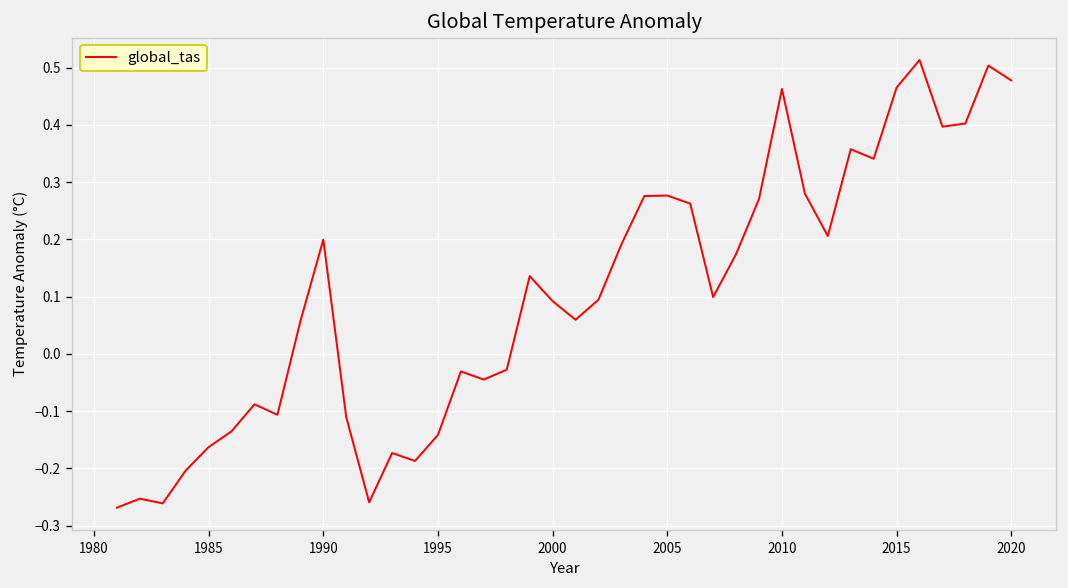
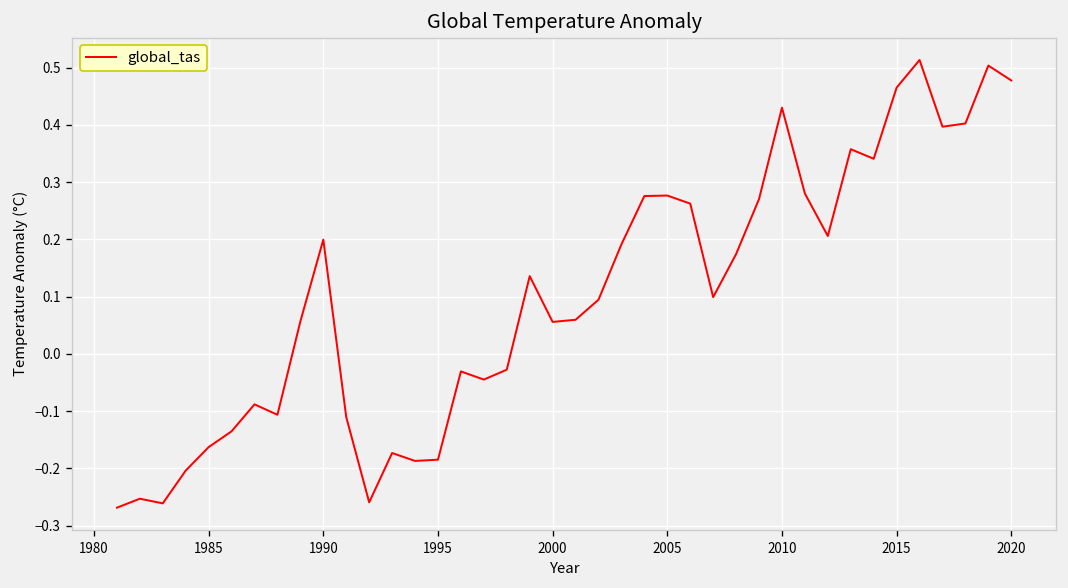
1995: -0.14 -> -0.18
2000: 0.09 -> 0.06
2010: 0.46 -> 0.43
